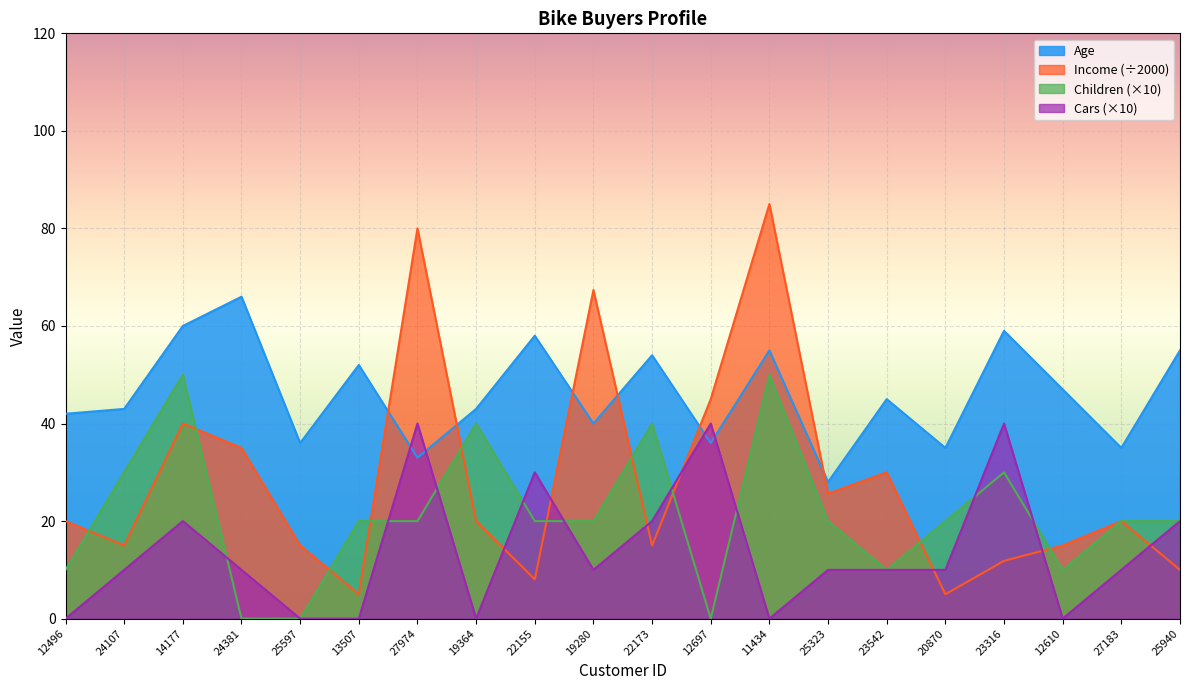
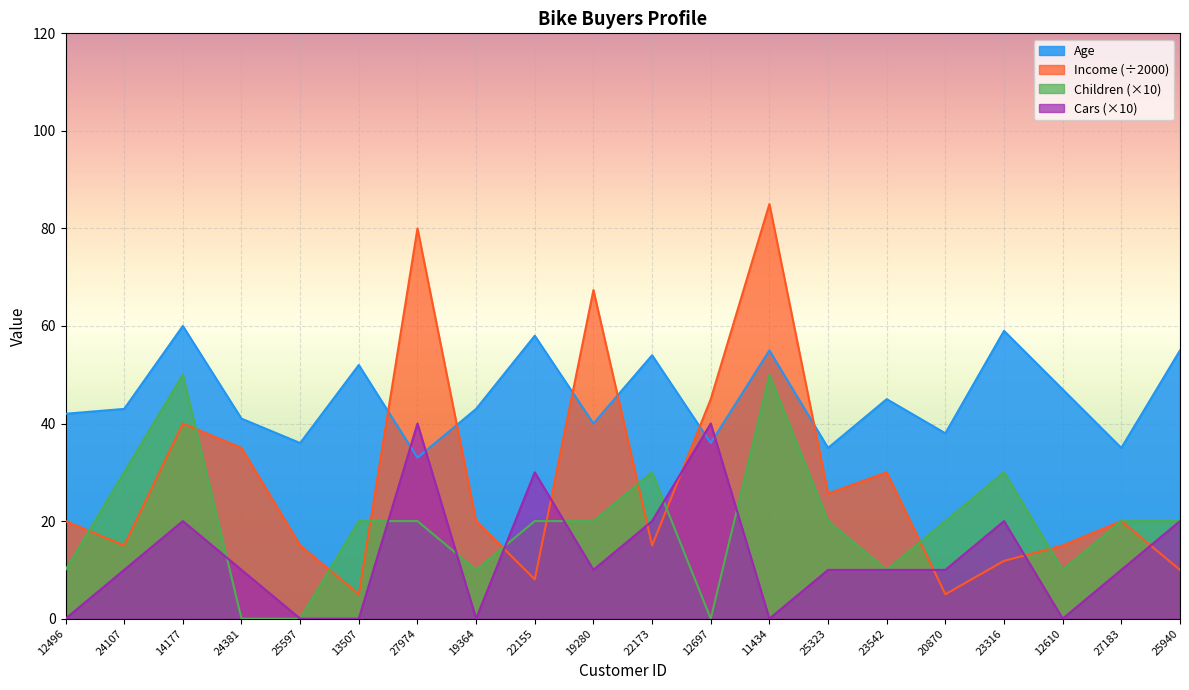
Age, 24381: 66 -> 41
Children (×10), 19364: 40 -> 10
Children (×10), 22173: 40 -> 30
Age, 25323: 28 -> 35
Age, 20870: 35 -> 38
Cars (×10), 23316: 40 -> 20
